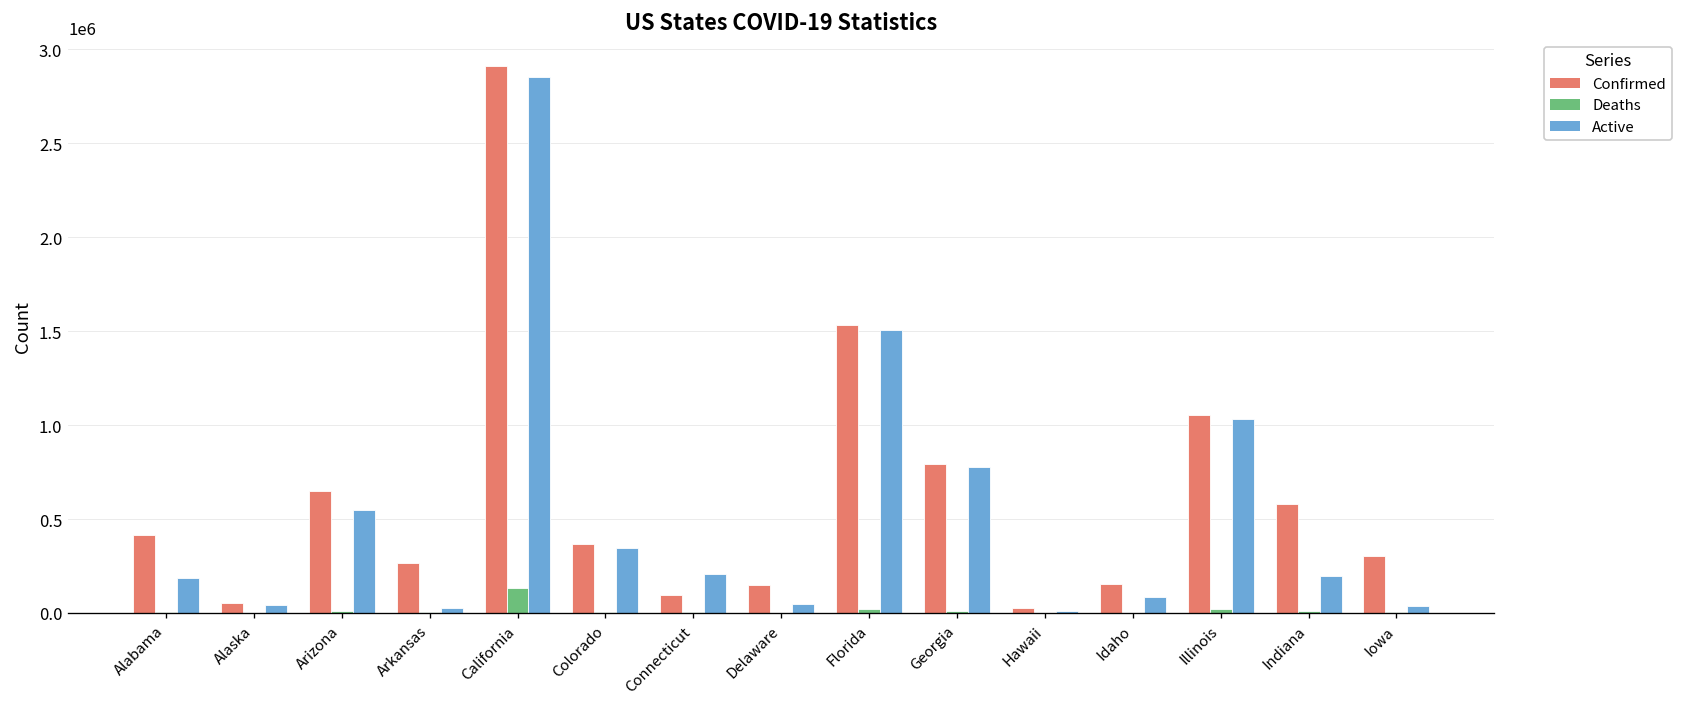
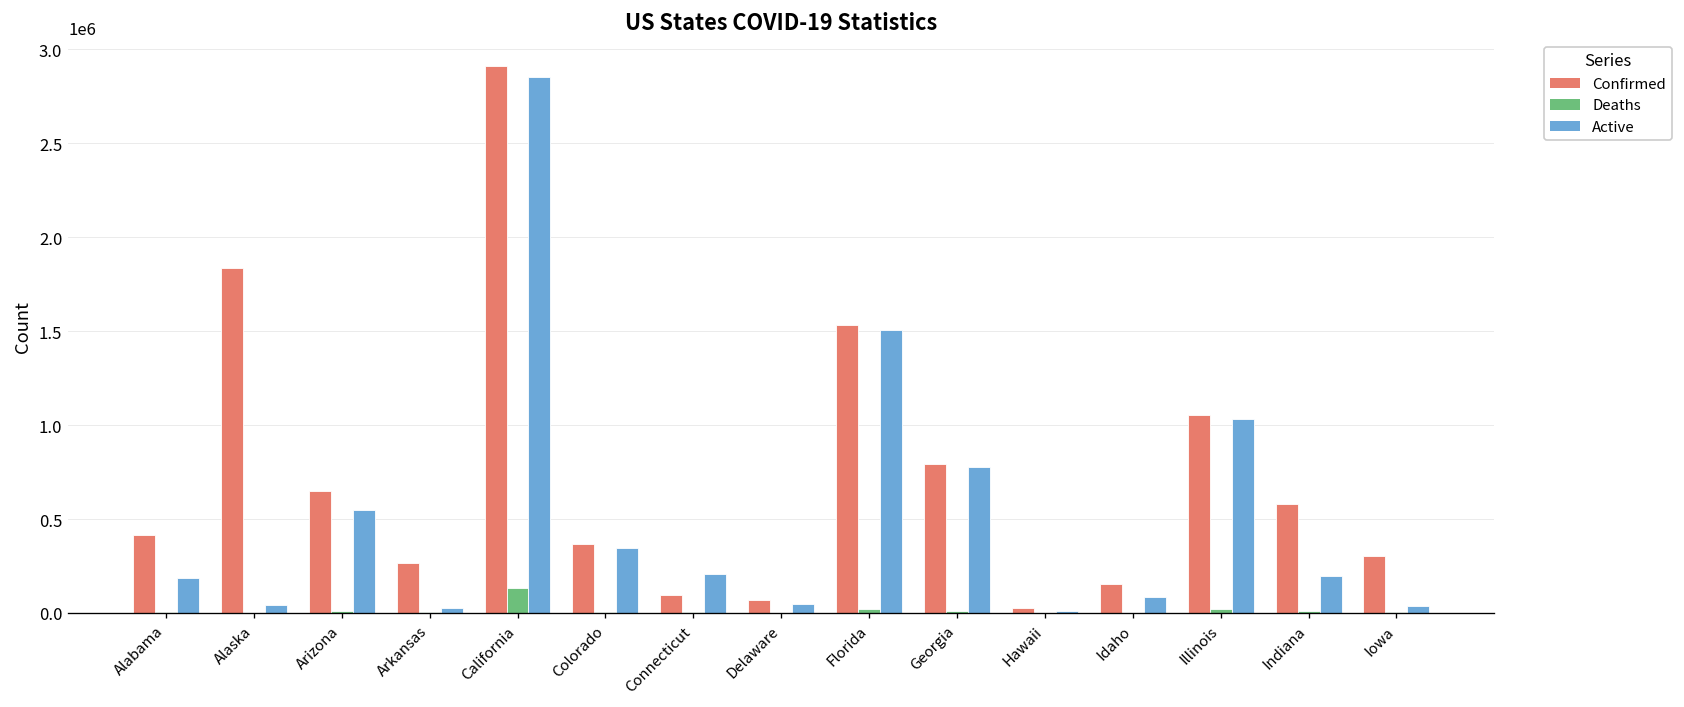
Confirmed, Alaska: 50000 -> 1840000
Confirmed, Delaware: 150000 -> 70000
